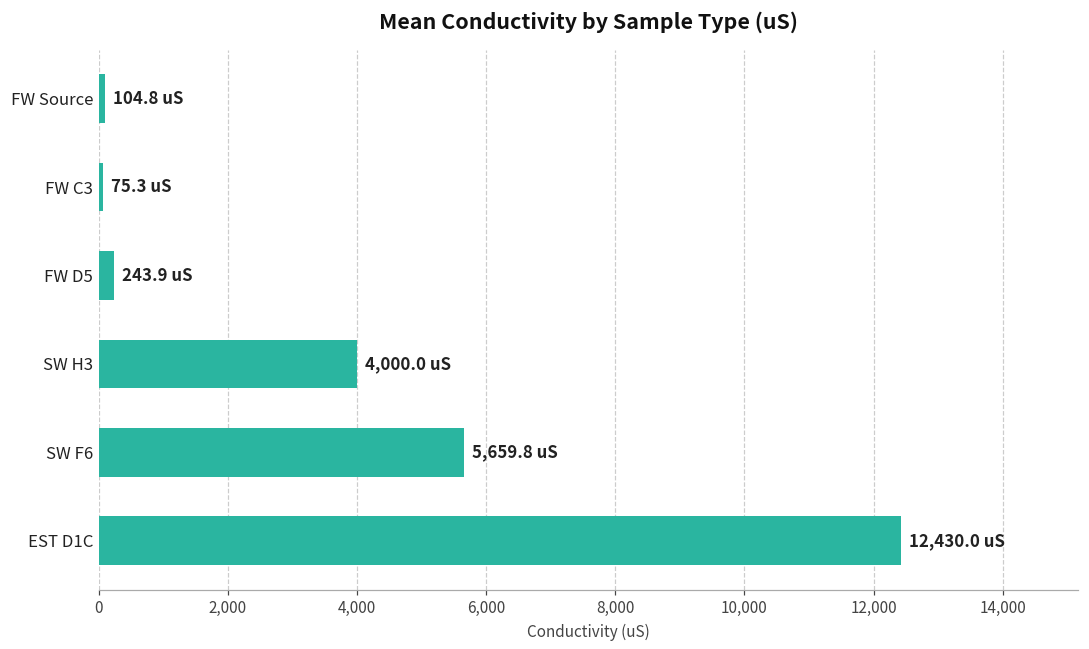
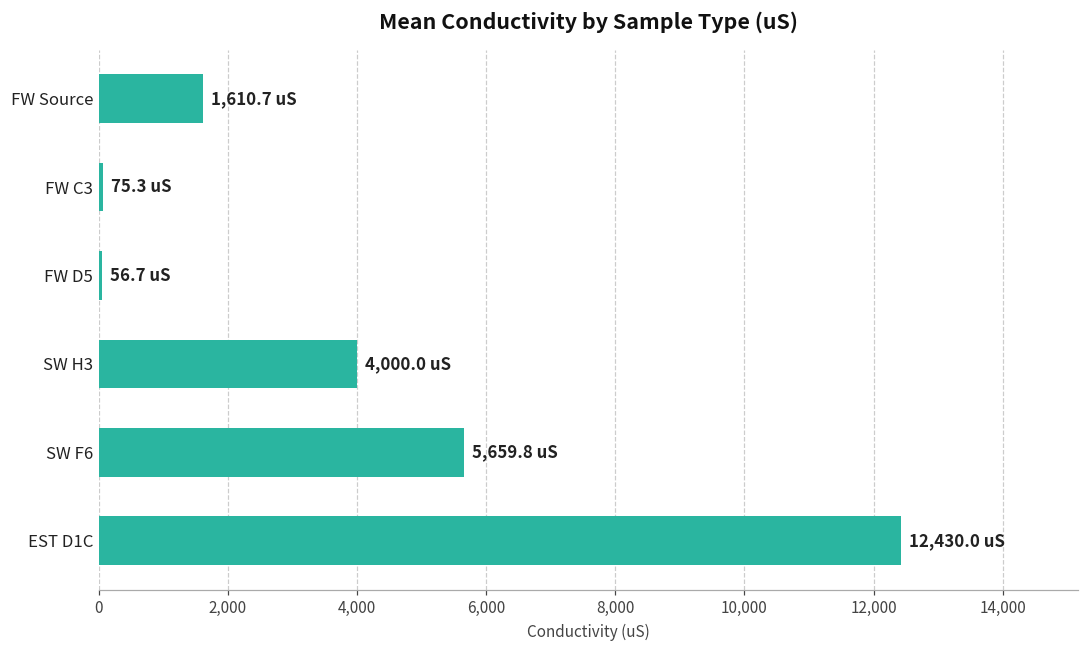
FW Source: 104.8 -> 1,610.7
FW D5: 243.9 -> 56.7
